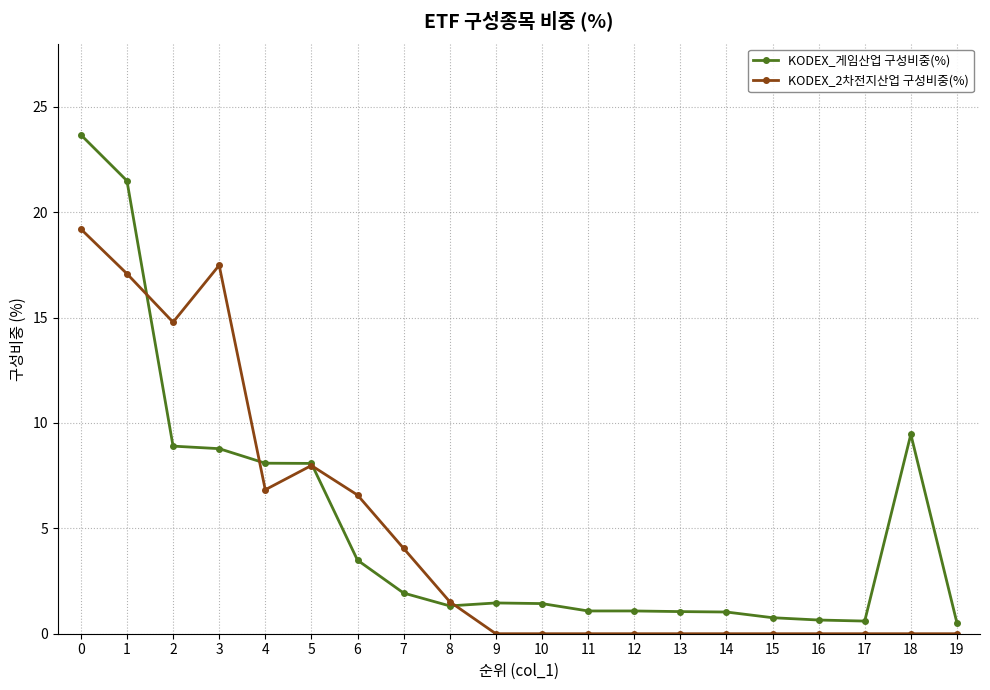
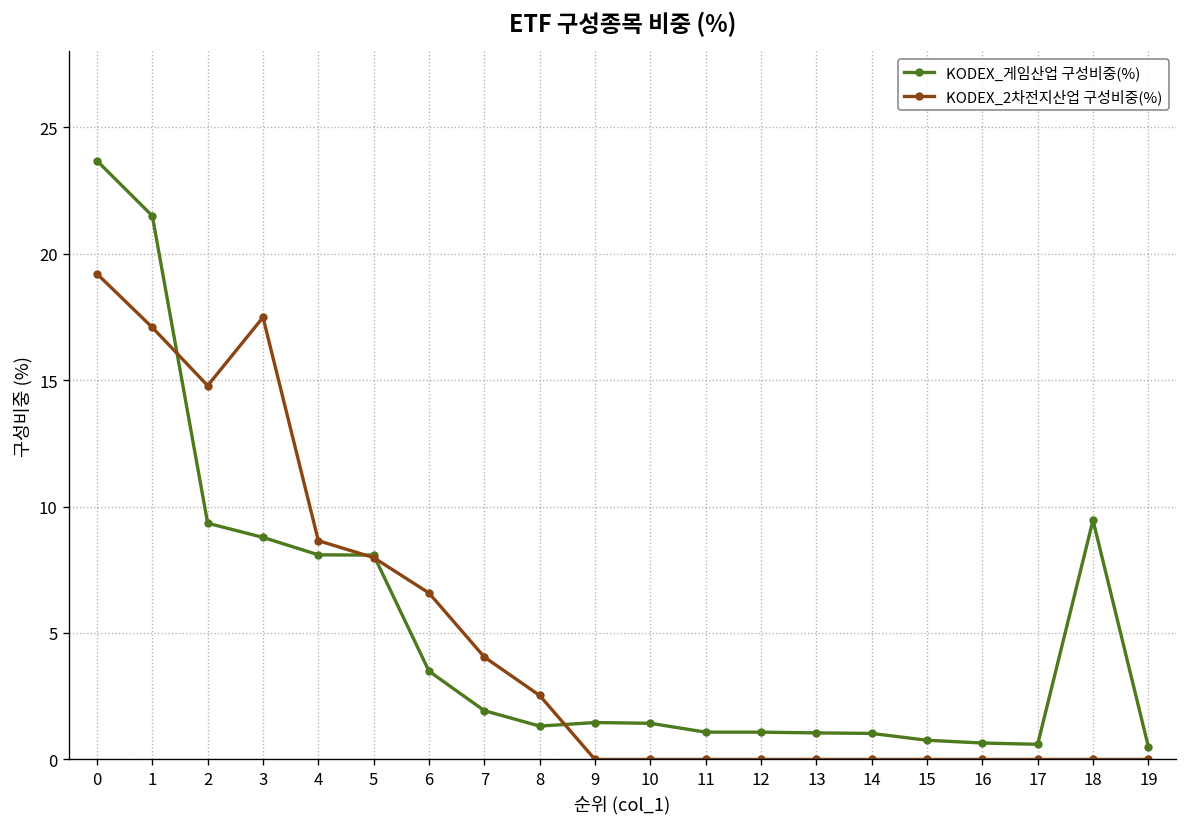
KODEX_게임산업 구성비중(%), 2: 8.9 -> 9.3
KODEX_2차전지산업 구성비중(%), 4: 6.8 -> 8.7
KODEX_2차전지산업 구성비중(%), 8: 1.5 -> 2.5
